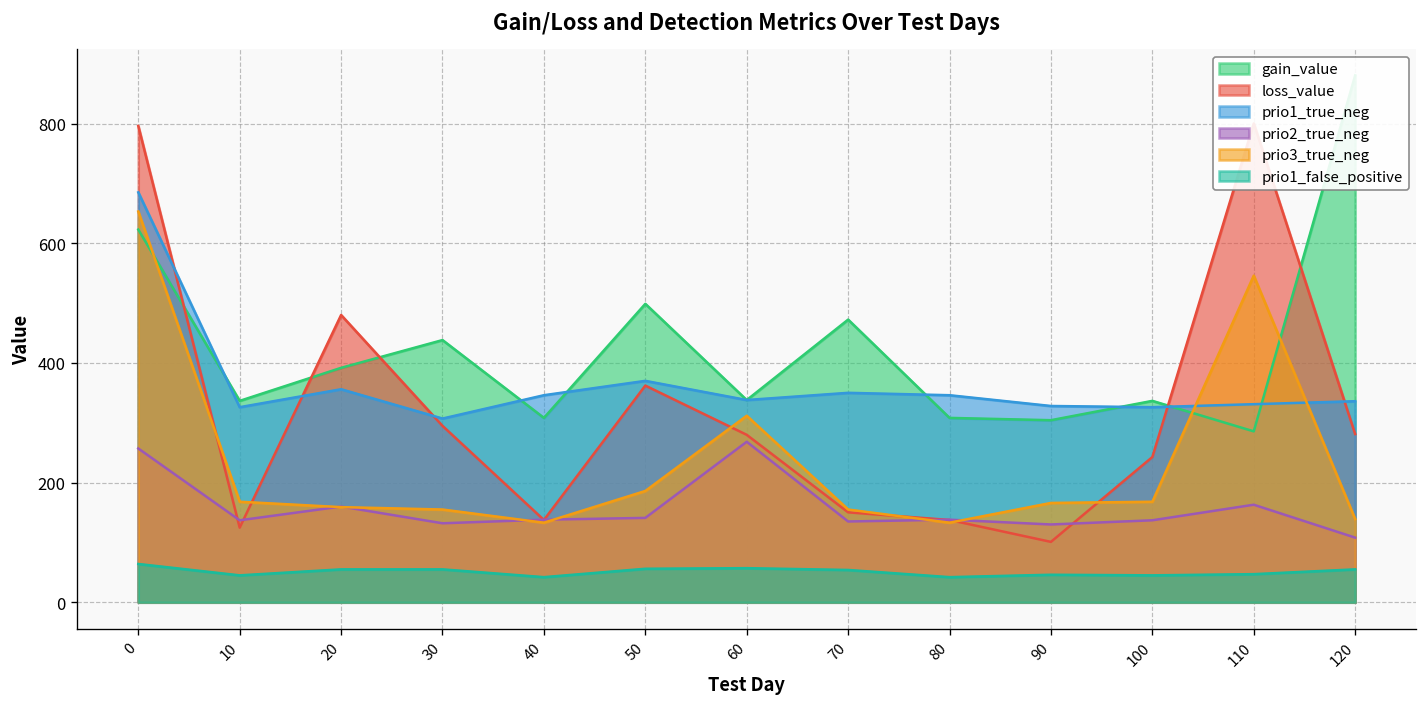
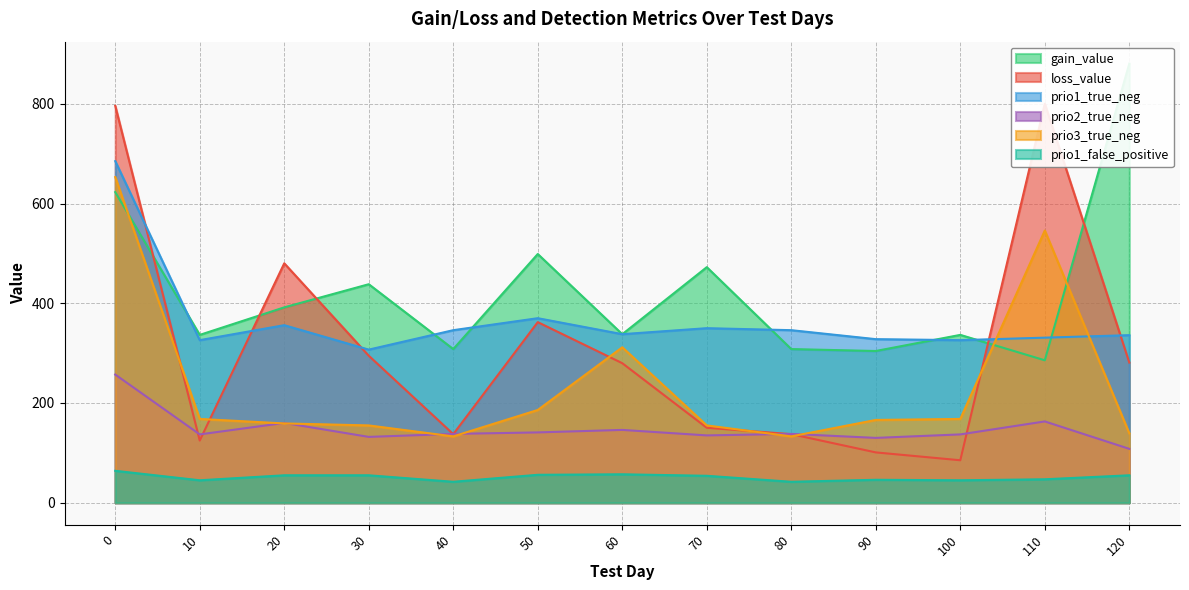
prio2_true_neg, 60: 270 -> 150
loss_value, 100: 240 -> 90
